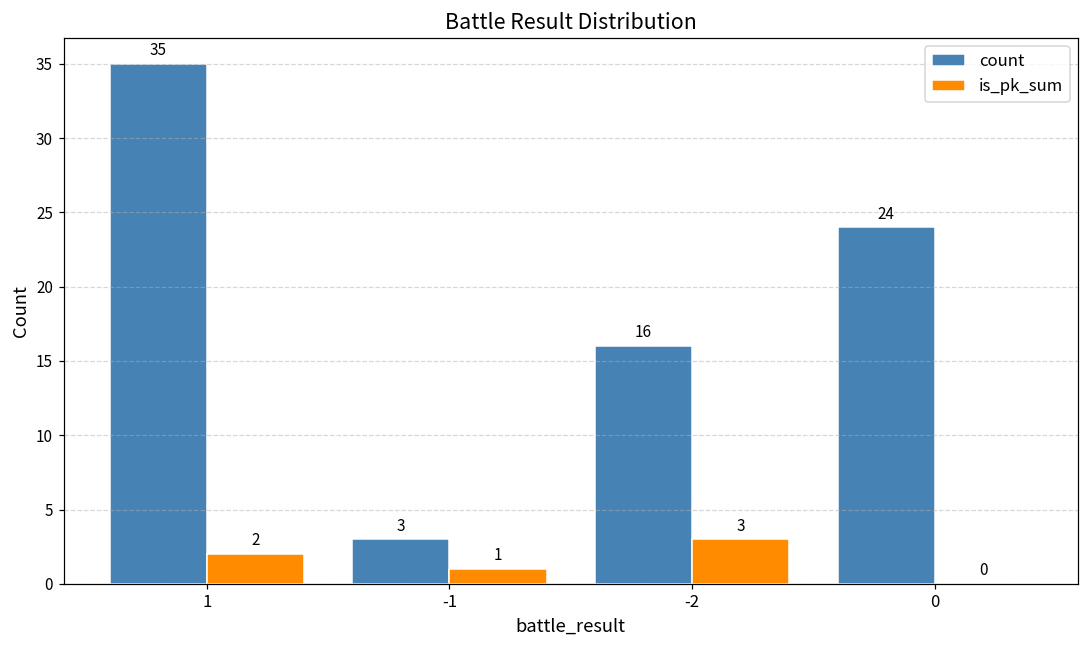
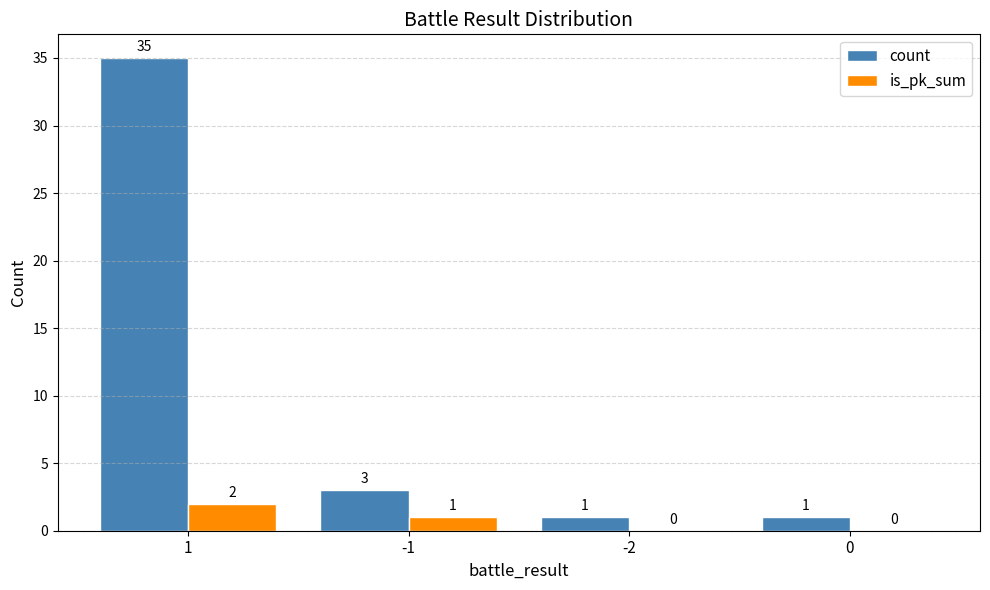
count, -2: 16 -> 1
is_pk_sum, -2: 3 -> 0
count, 0: 24 -> 1
